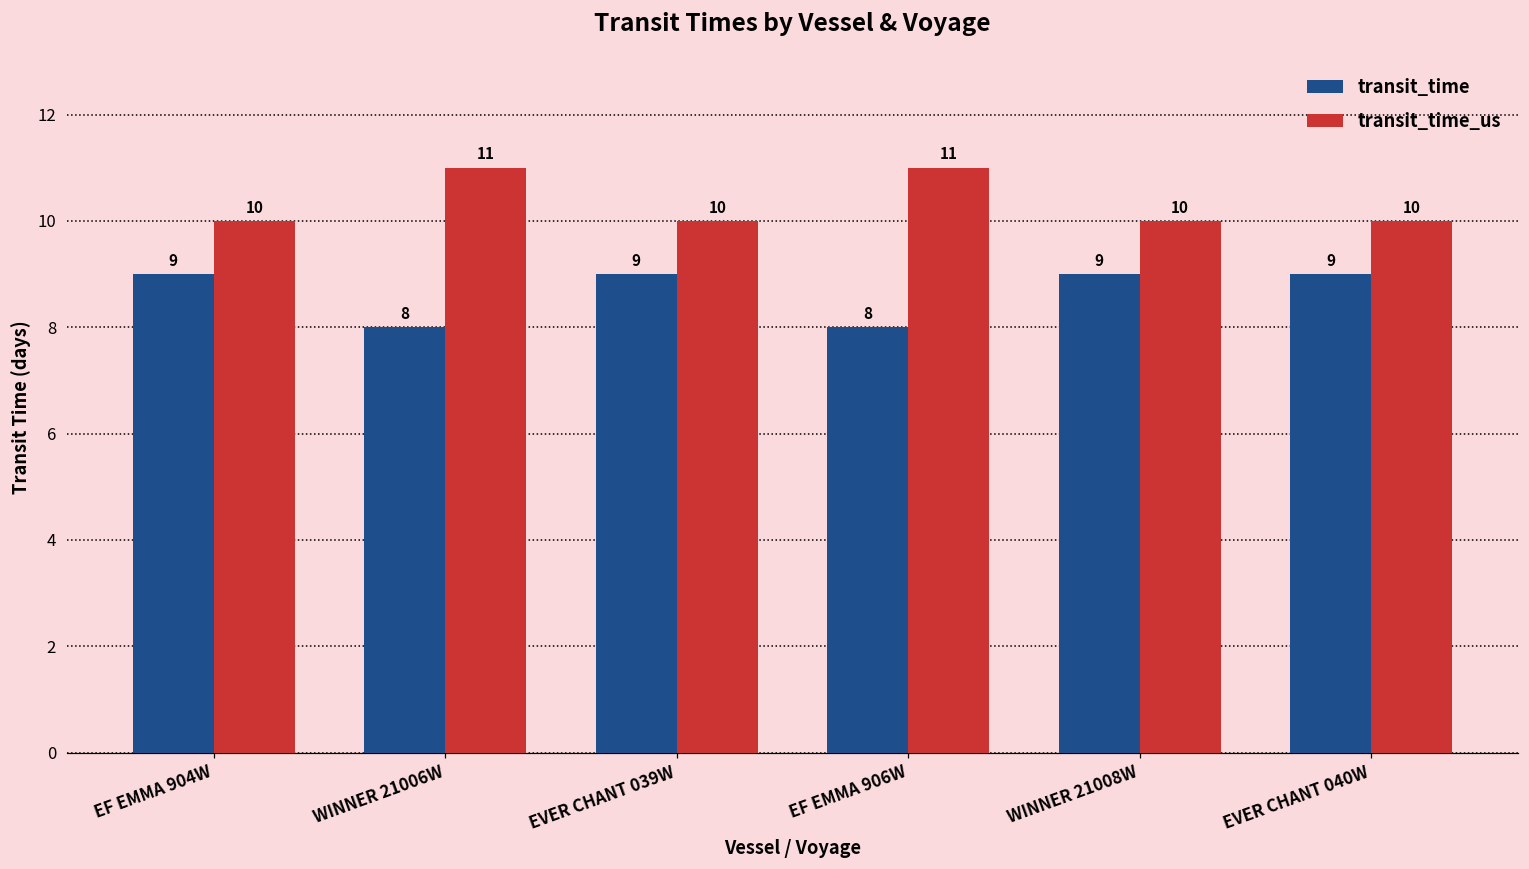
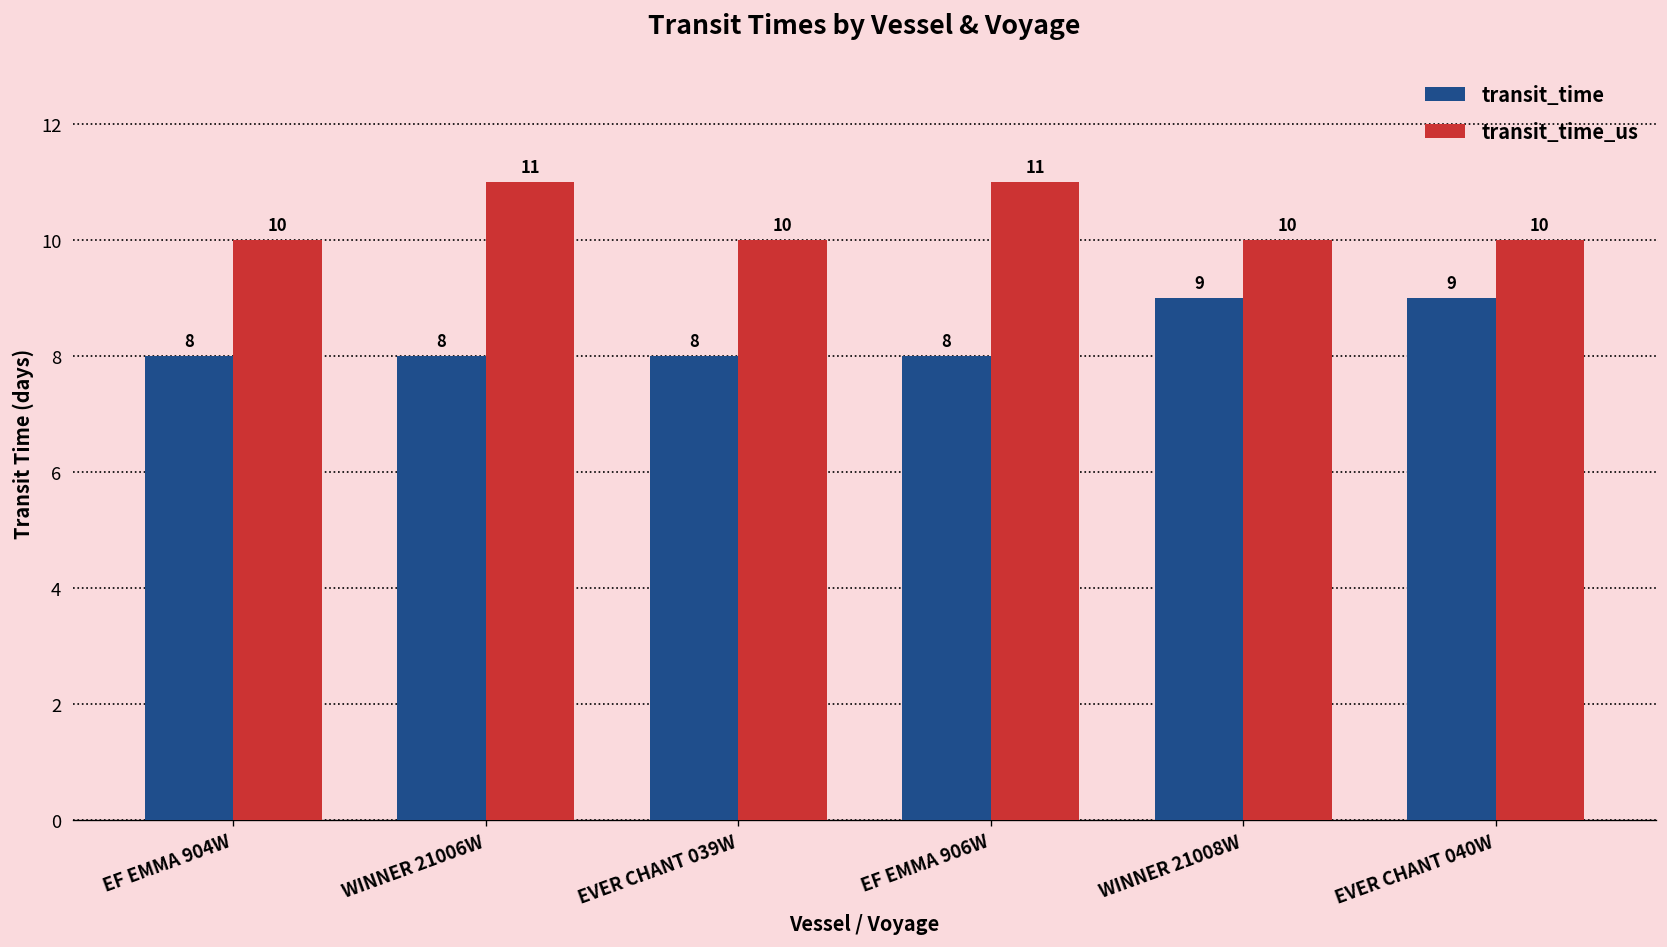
transit_time, EF EMMA 904W: 9 -> 8
transit_time, EVER CHANT 039W: 9 -> 8
